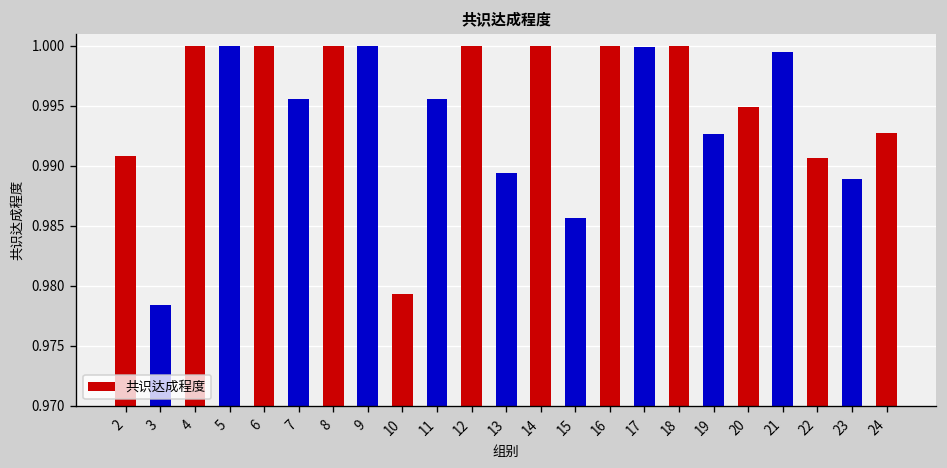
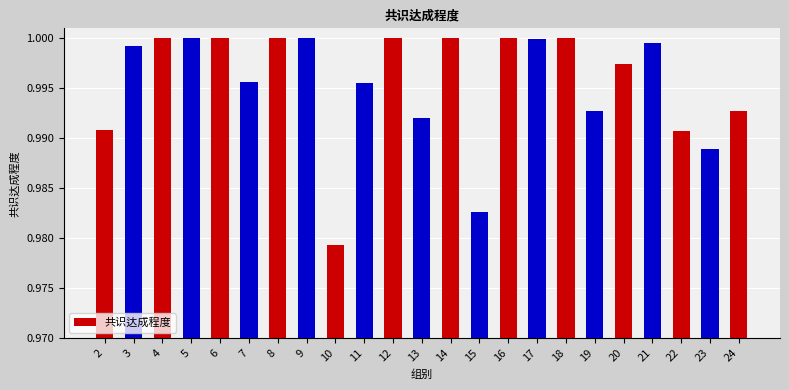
3: 0.978 -> 0.999
13: 0.989 -> 0.992
15: 0.986 -> 0.983
20: 0.995 -> 0.997
